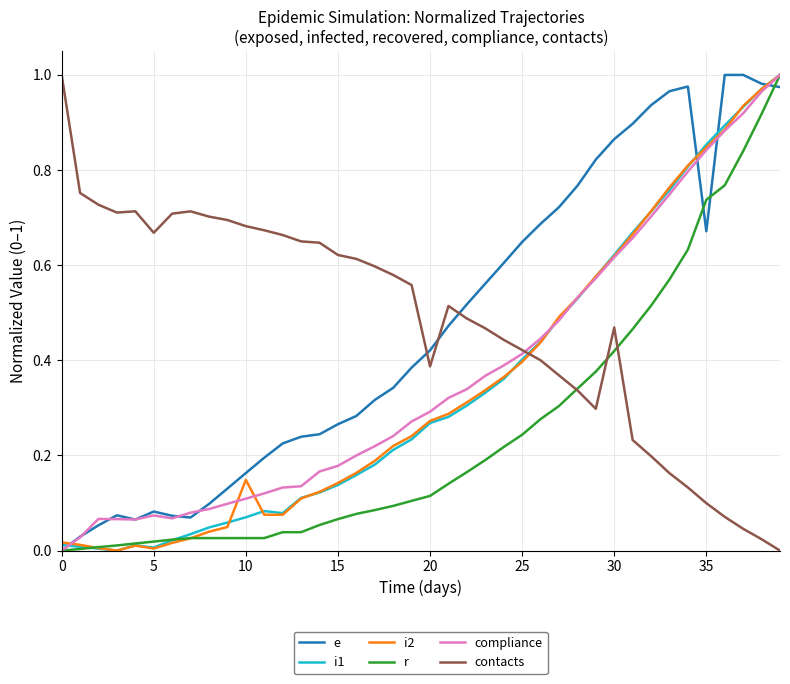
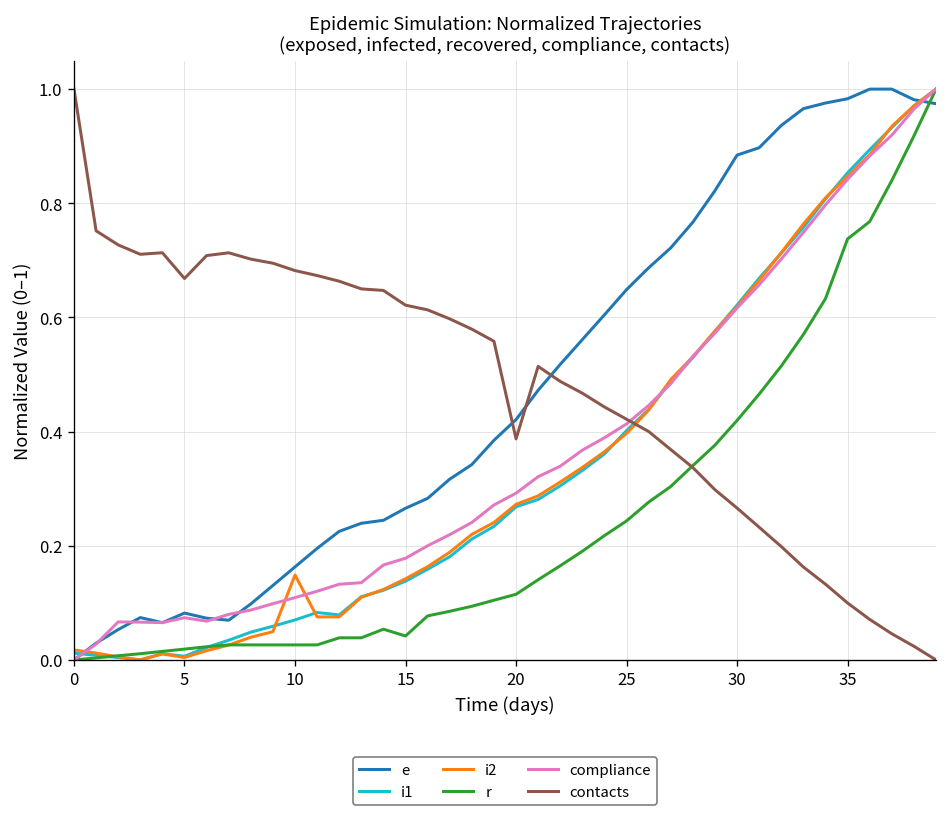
r, 15: 0.07 -> 0.04
e, 30: 0.86 -> 0.88
contacts, 30: 0.47 -> 0.27
e, 35: 0.67 -> 0.98
